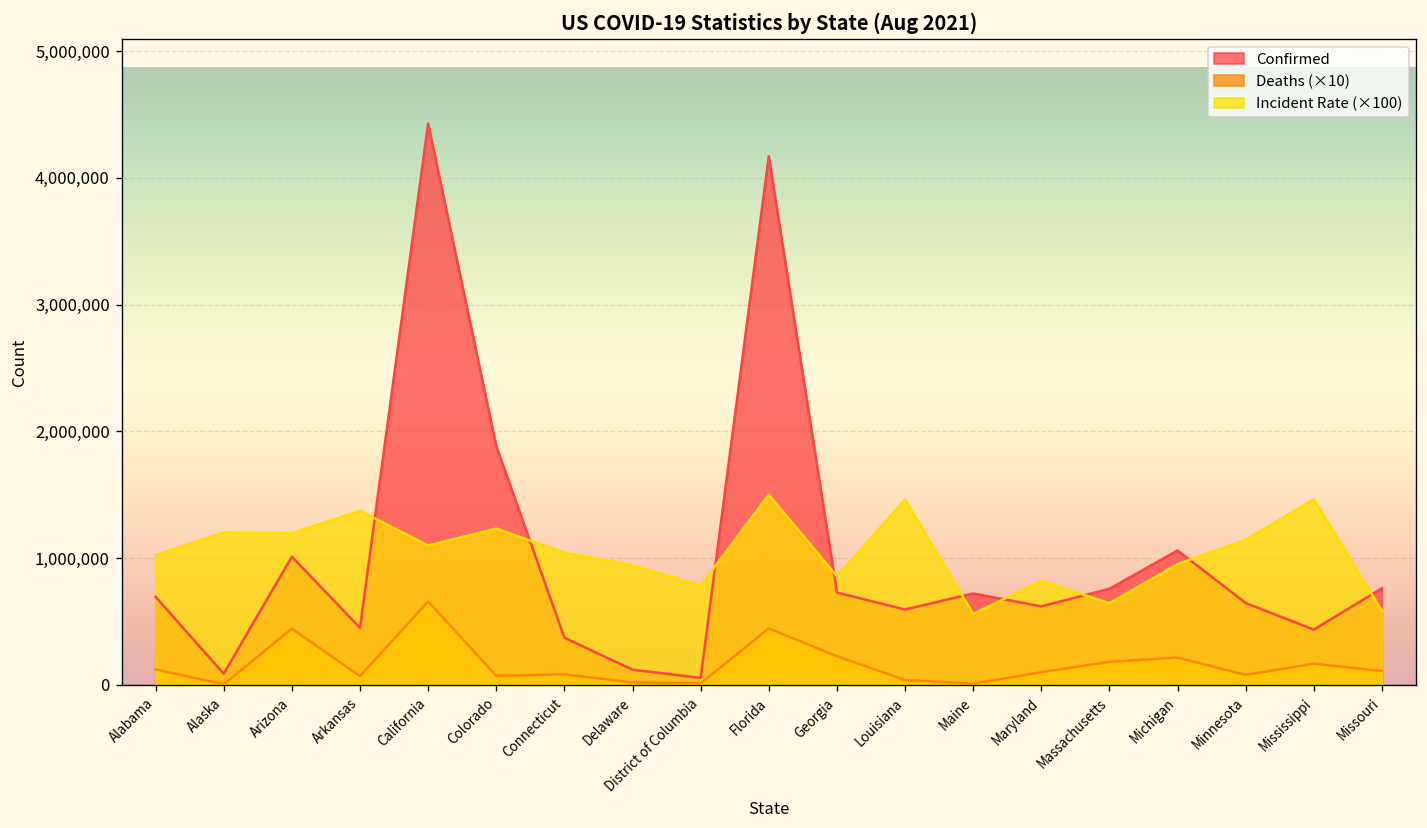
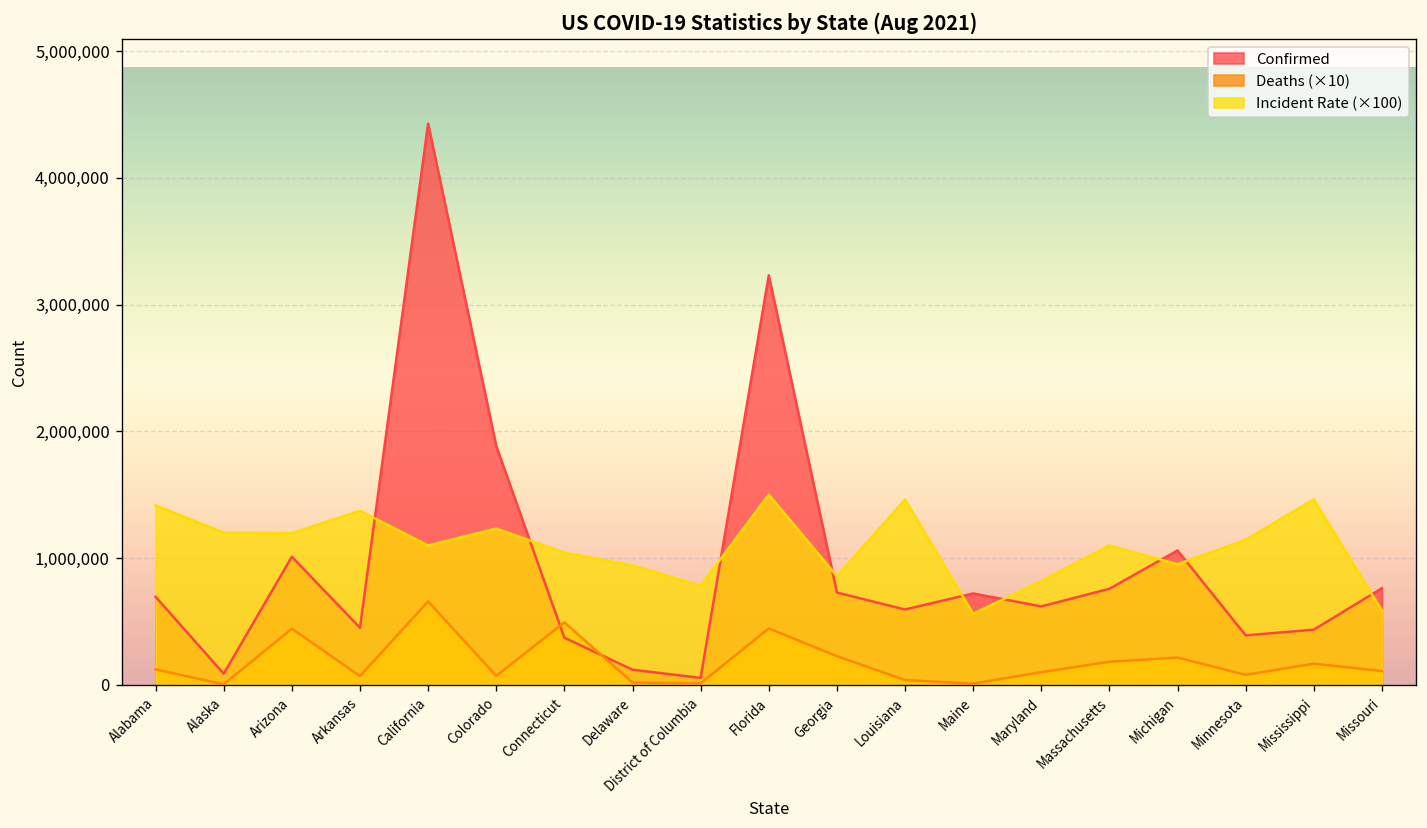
Incident Rate (×100), Alabama: 1,020,000 -> 1,420,000
Deaths (×10), Connecticut: 80,000 -> 490,000
Confirmed, Florida: 4,170,000 -> 3,230,000
Incident Rate (×100), Massachusetts: 640,000 -> 1,100,000
Confirmed, Minnesota: 650,000 -> 390,000
